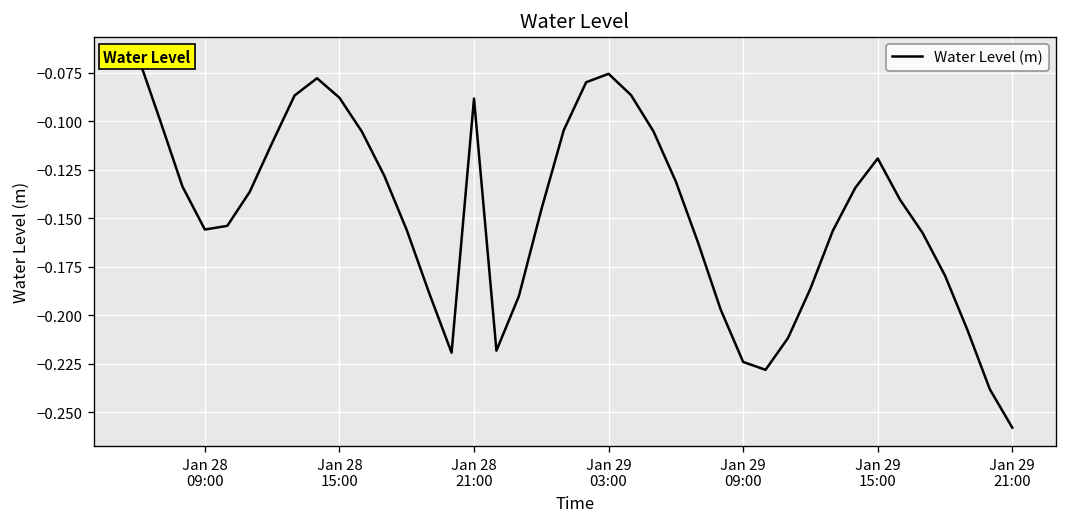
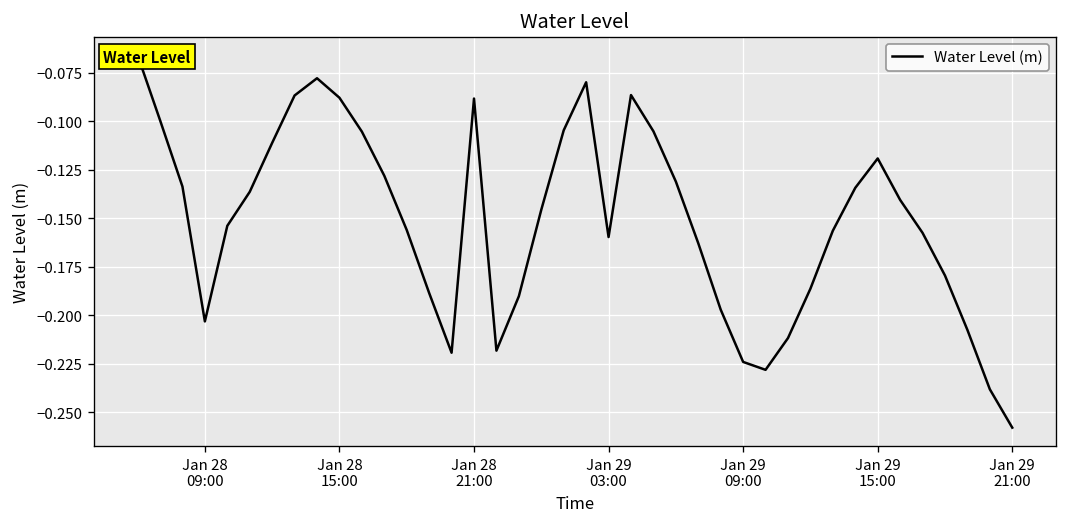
Jan 28 09:00: -0.156 -> -0.203
Jan 29 03:00: -0.076 -> -0.160
